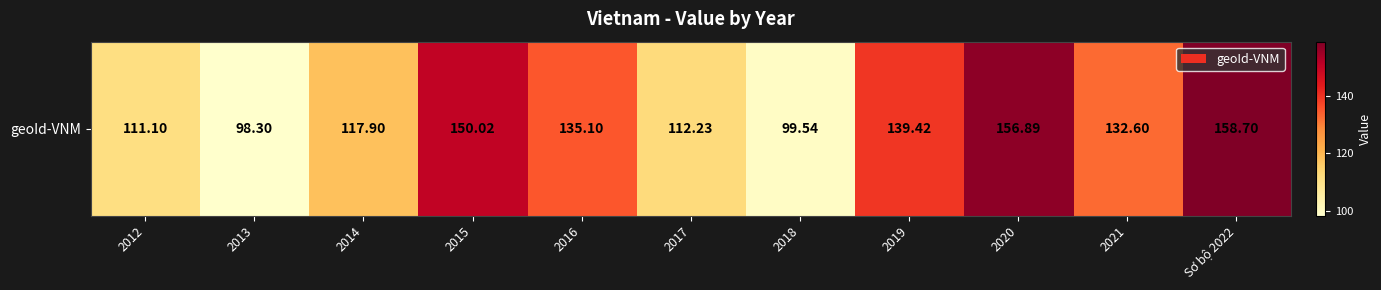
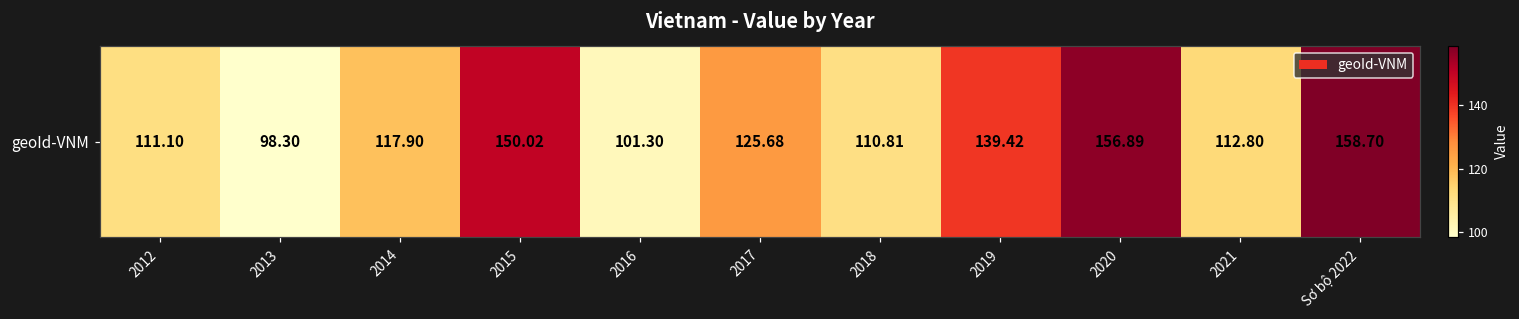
geoId-VNM, 2016: 135.10 -> 101.30
geoId-VNM, 2017: 112.23 -> 125.68
geoId-VNM, 2018: 99.54 -> 110.81
geoId-VNM, 2021: 132.60 -> 112.80
